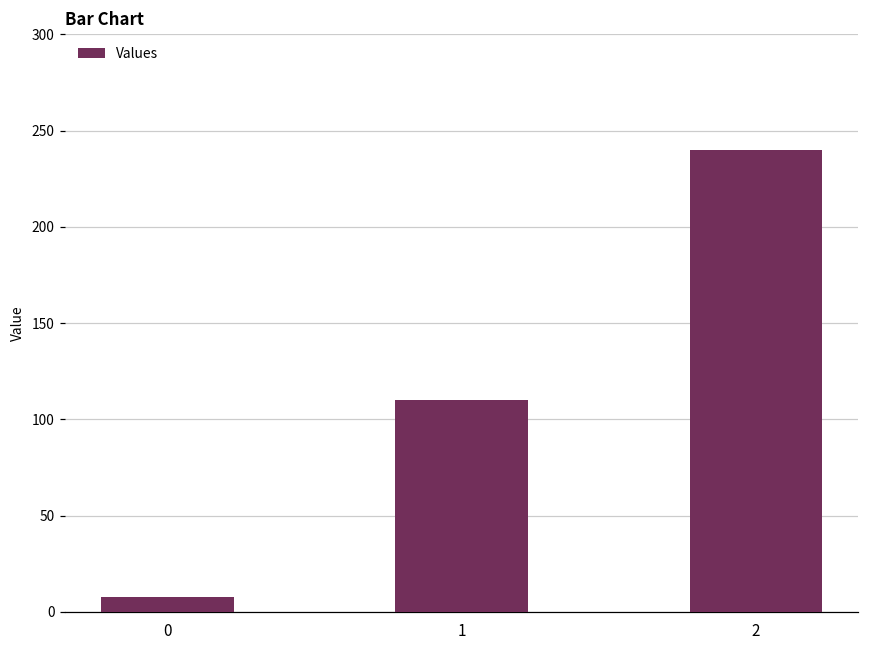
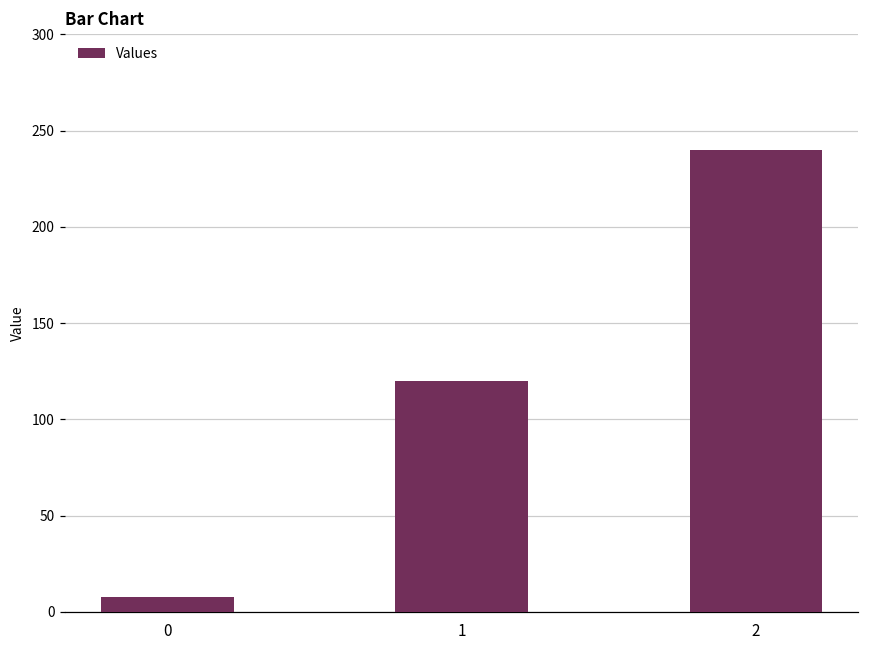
1: 110 -> 120
